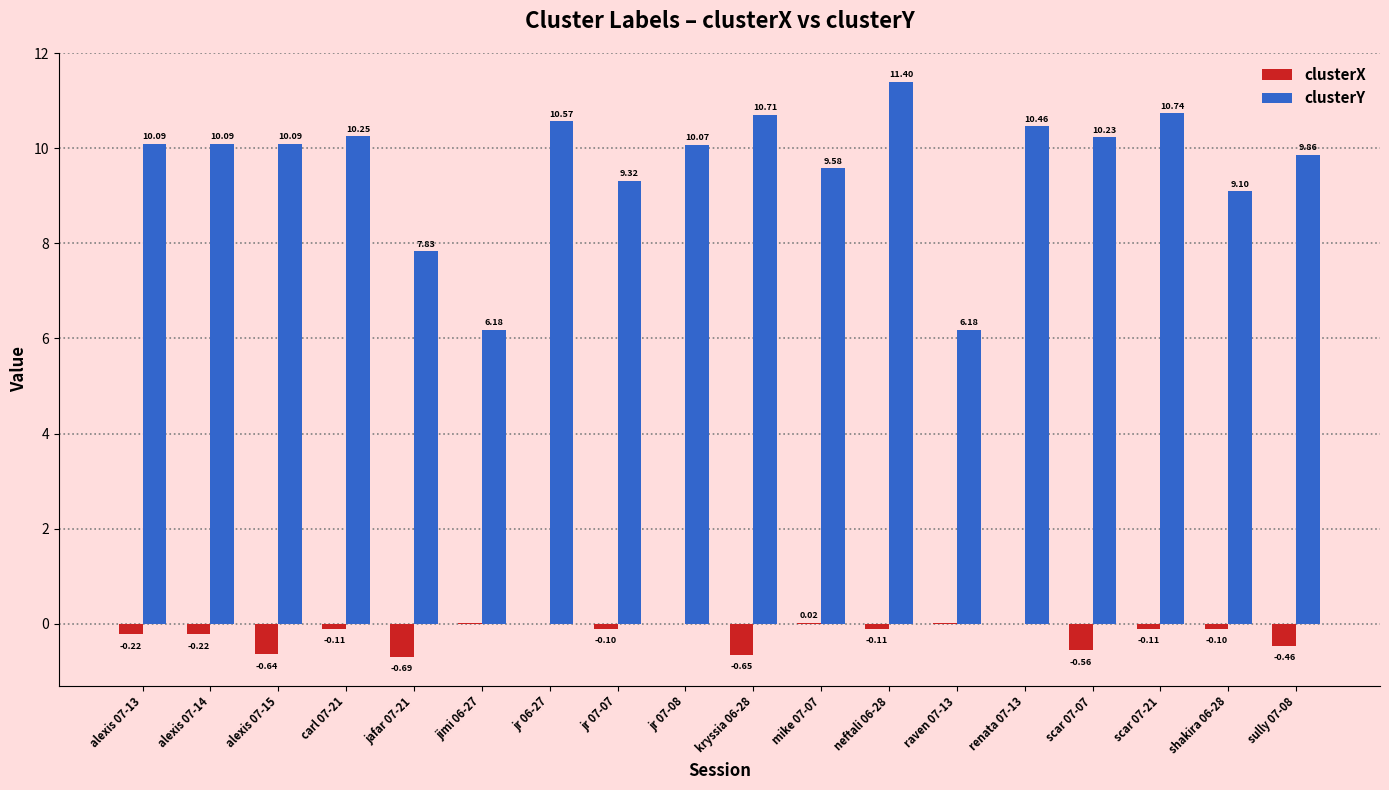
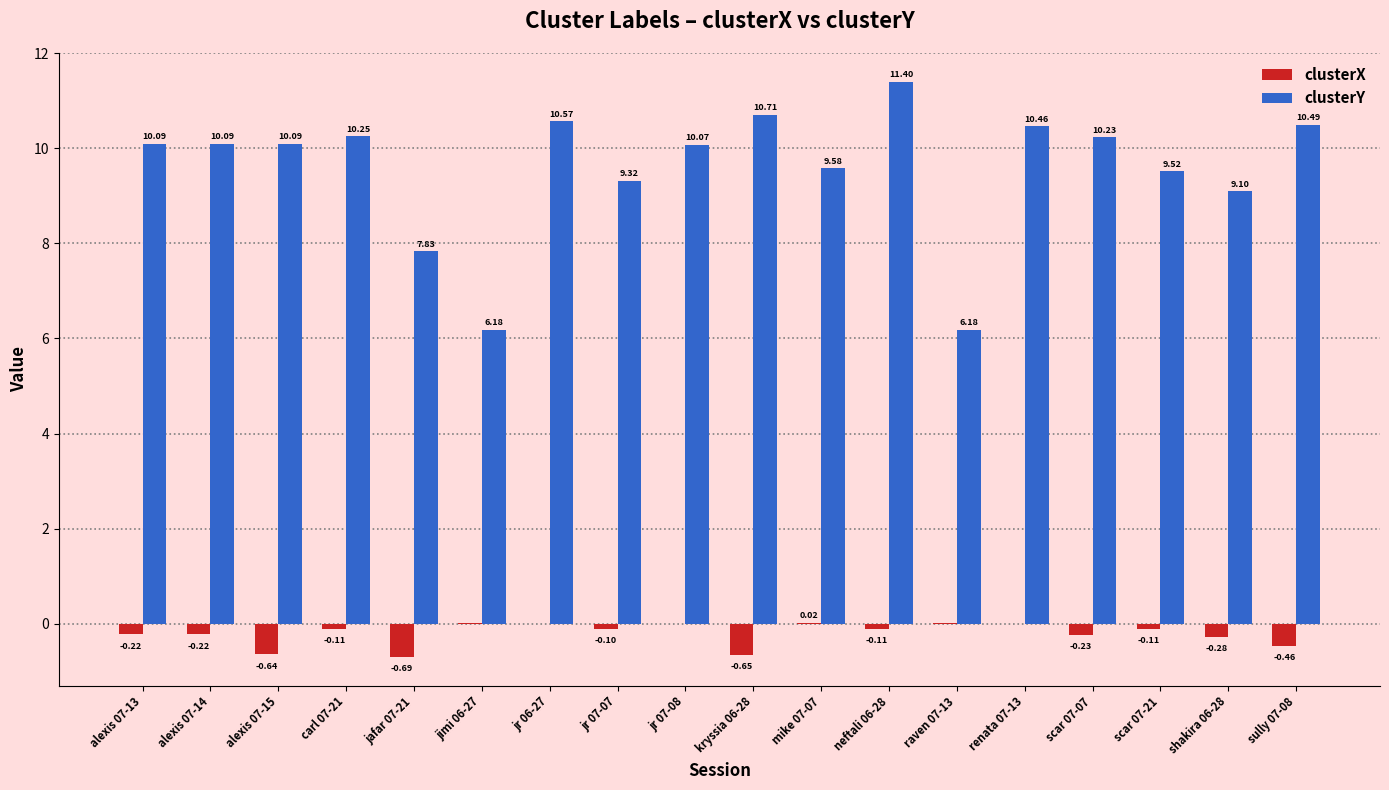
clusterX, scar 07-07: -0.56 -> -0.23
clusterY, scar 07-21: 10.74 -> 9.52
clusterX, shakira 06-28: -0.10 -> -0.28
clusterY, sully 07-08: 9.86 -> 10.49
